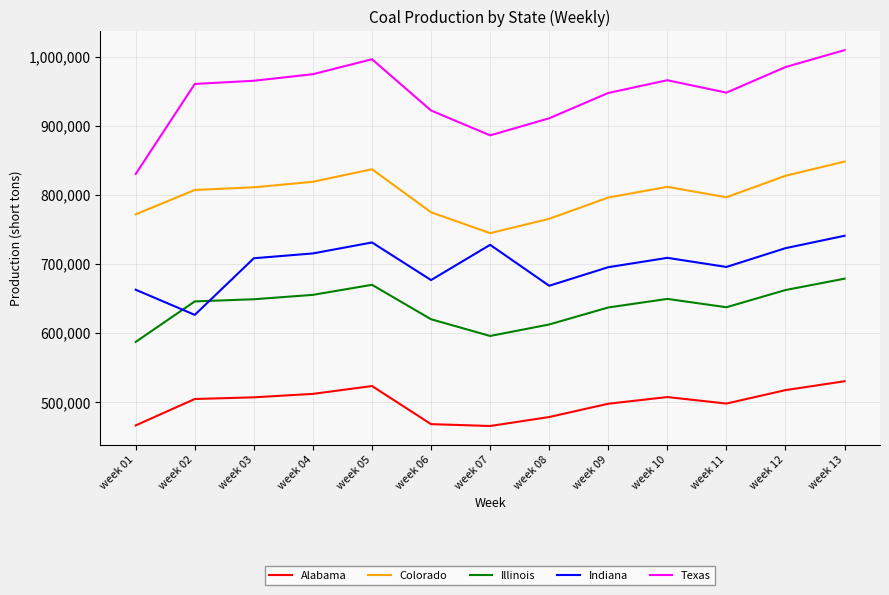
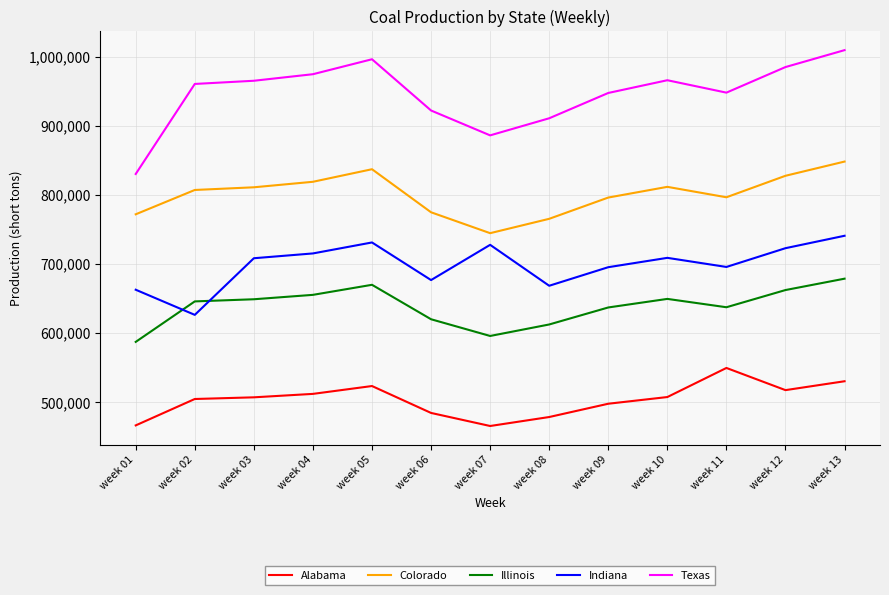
Alabama, week 06: 470,000 -> 480,000
Alabama, week 11: 500,000 -> 550,000
